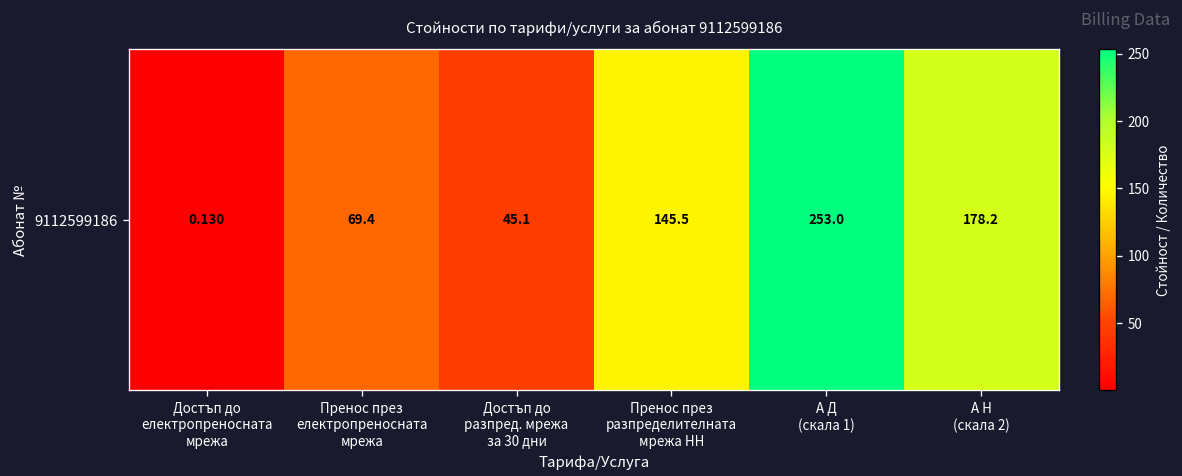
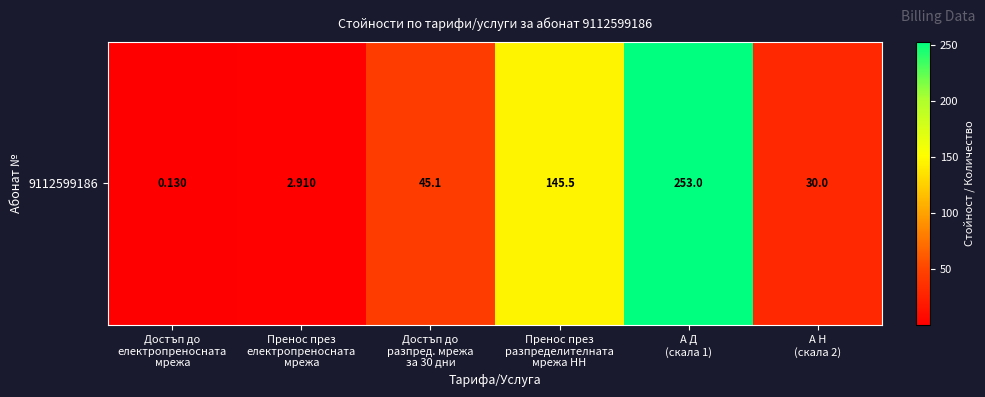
9112599186, Пренос през електропреносната мрежа: 69.4 -> 2.910
9112599186, А Н (скала 2): 178.2 -> 30.0
